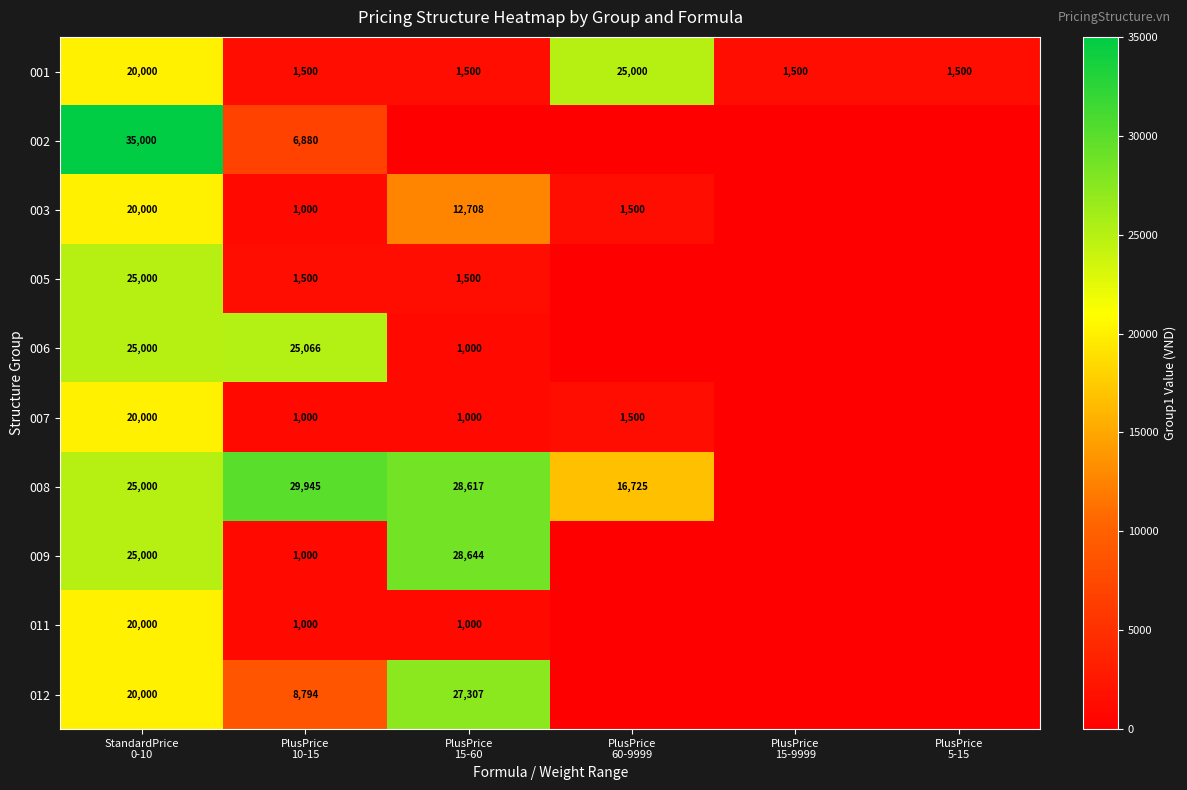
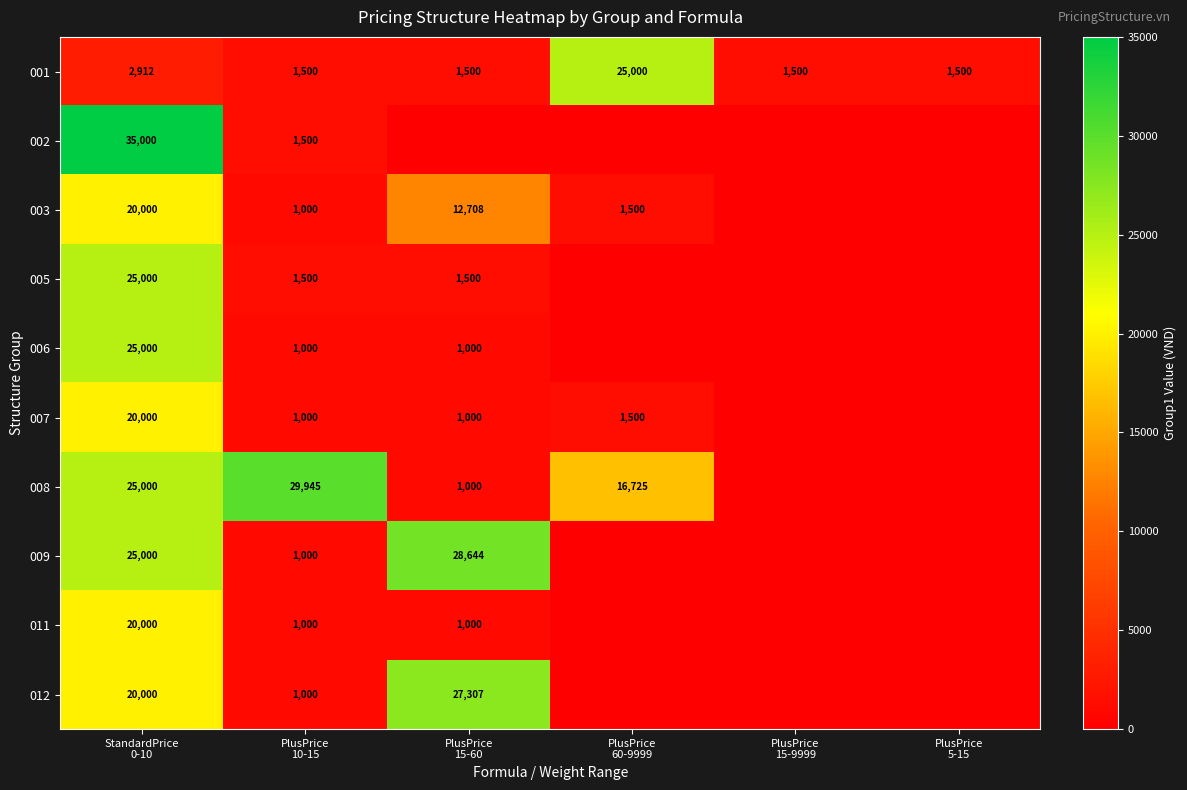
001, StandardPrice 0-10: 20,000 -> 2,912
002, PlusPrice 10-15: 6,880 -> 1,500
006, PlusPrice 10-15: 25,066 -> 1,000
008, PlusPrice 15-60: 28,617 -> 1,000
012, PlusPrice 10-15: 8,794 -> 1,000
